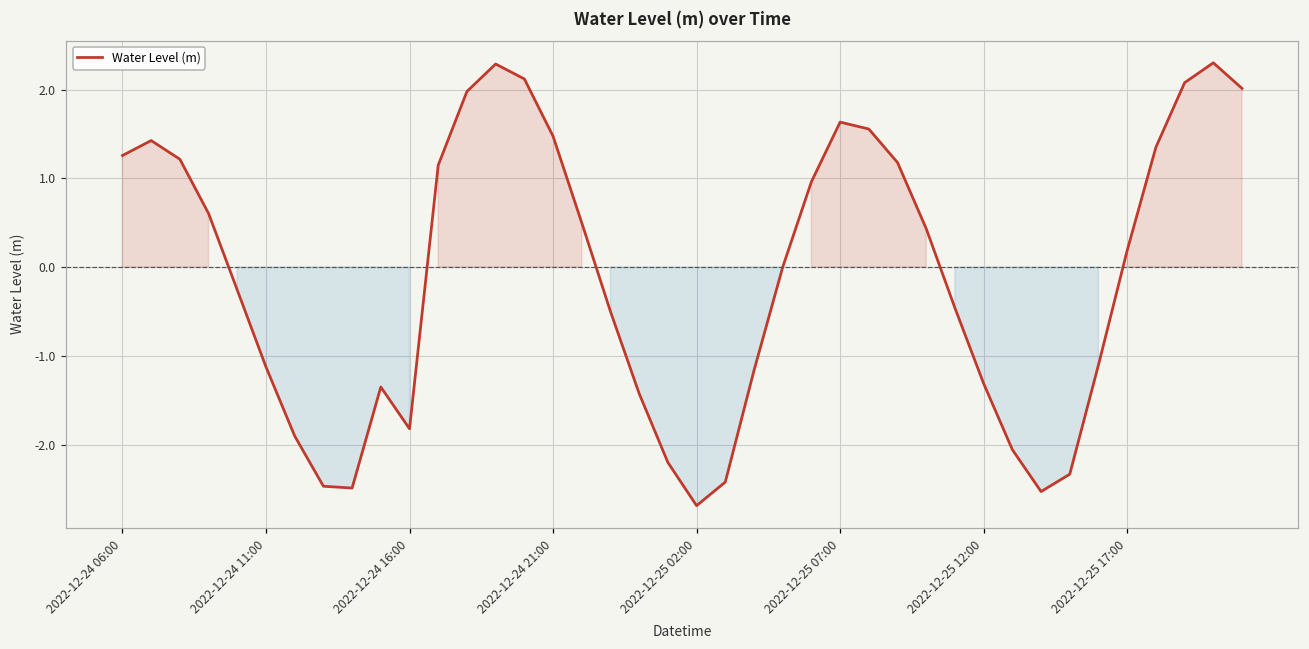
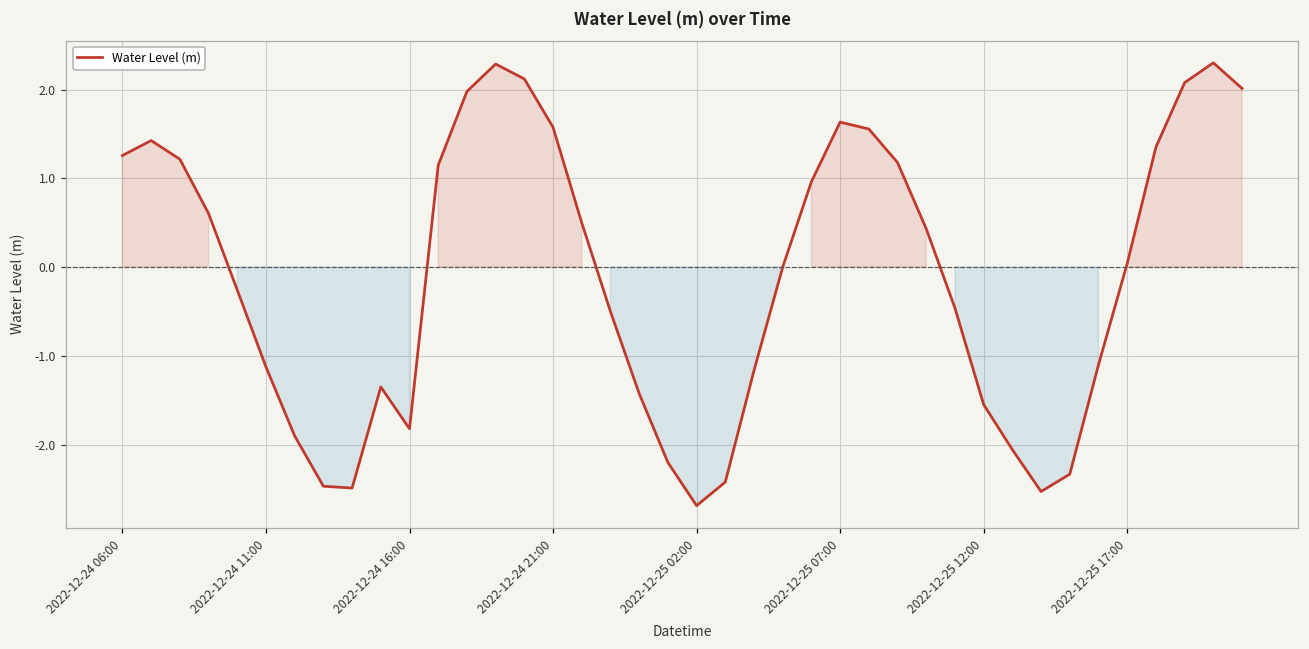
2022-12-24 21:00: 1.5 -> 1.6
2022-12-25 12:00: -1.3 -> -1.5
2022-12-25 17:00: 0.2 -> 0.0
